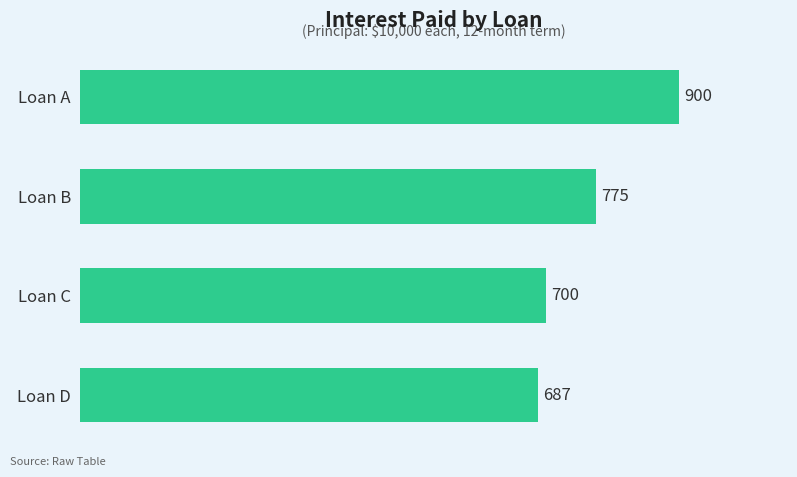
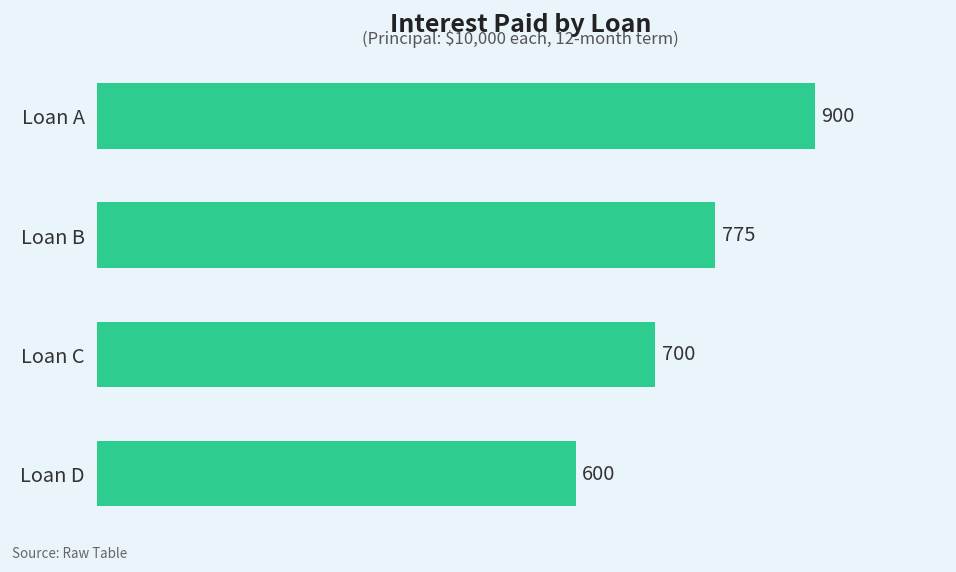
Loan D: 687 -> 600
